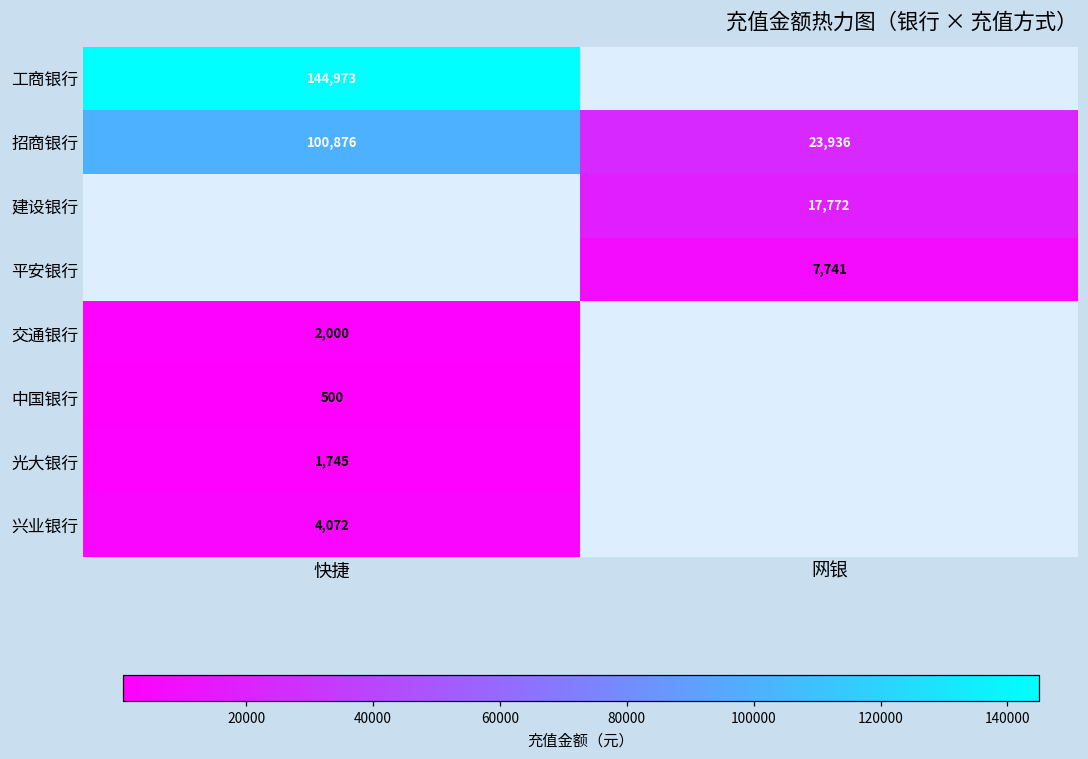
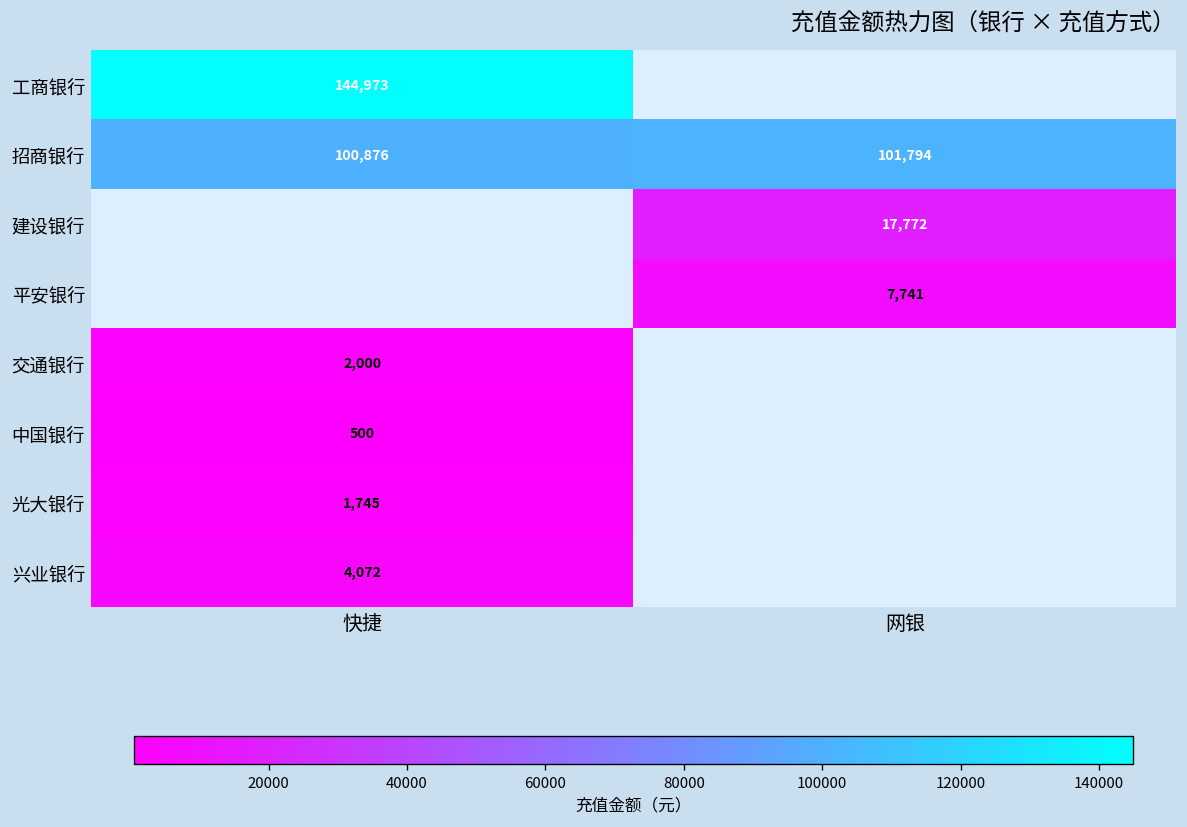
招商银行, 网银: 23,936 -> 101,794
